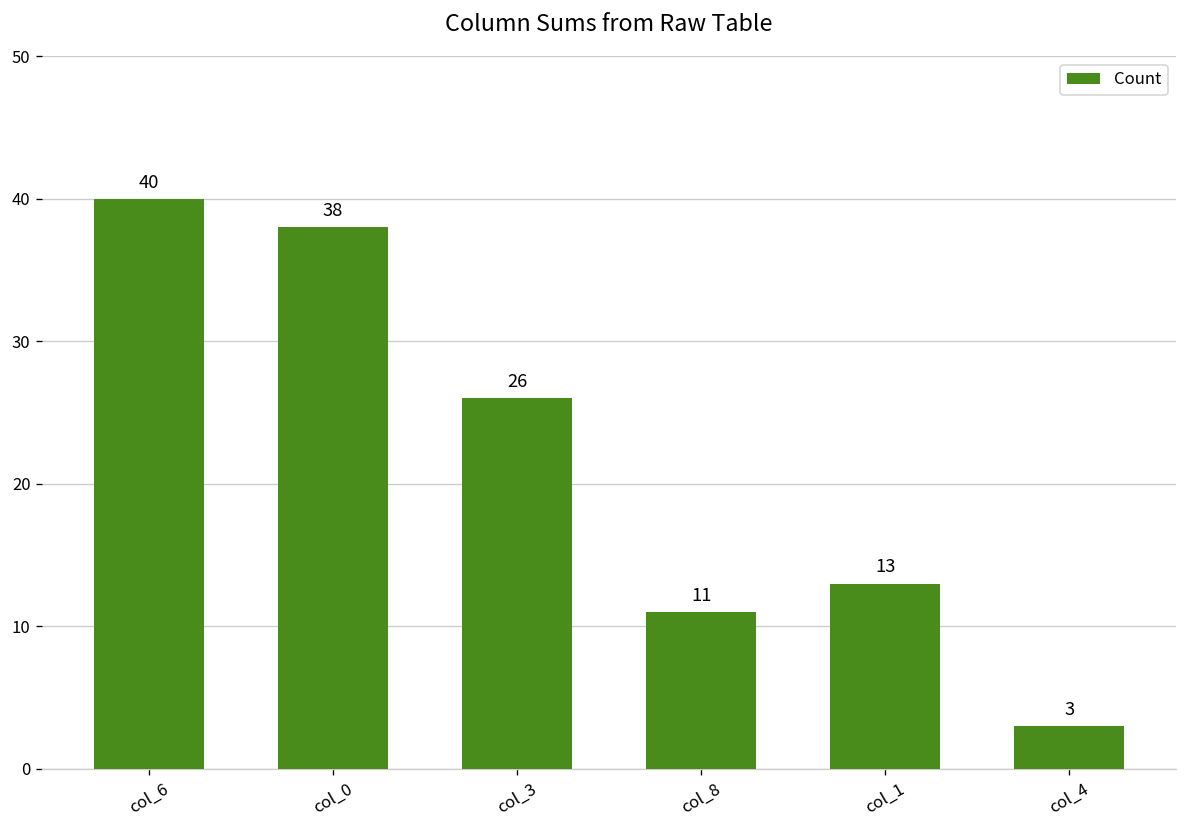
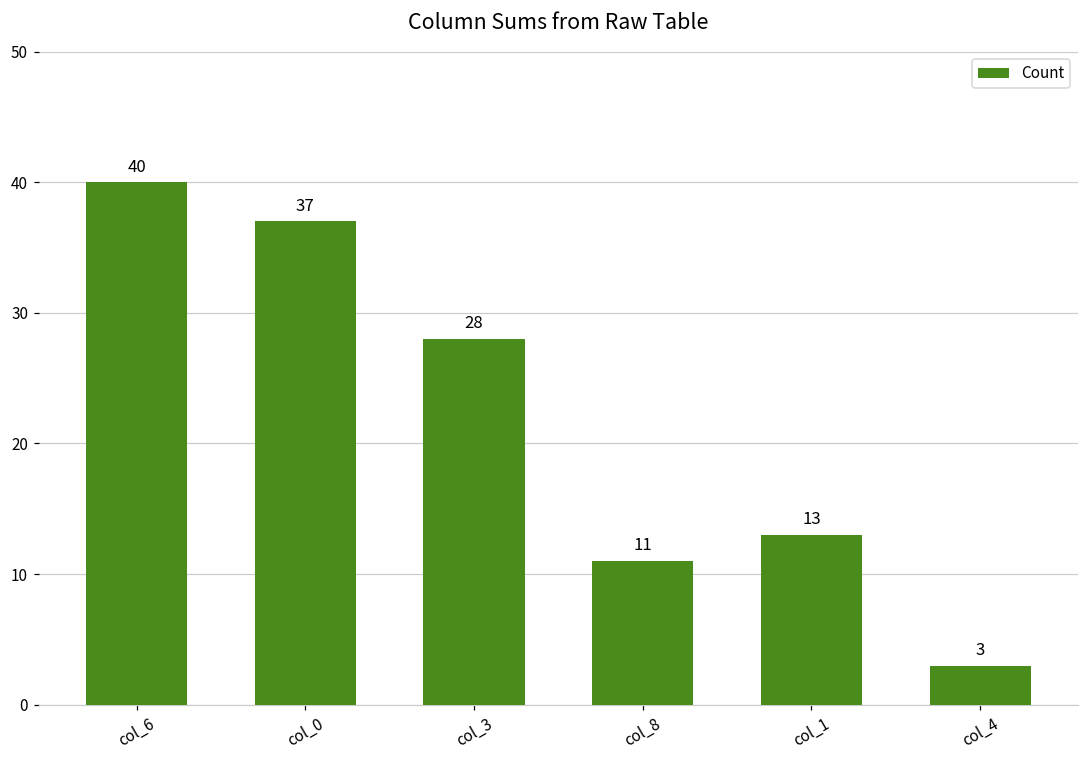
col_0: 38 -> 37
col_3: 26 -> 28
